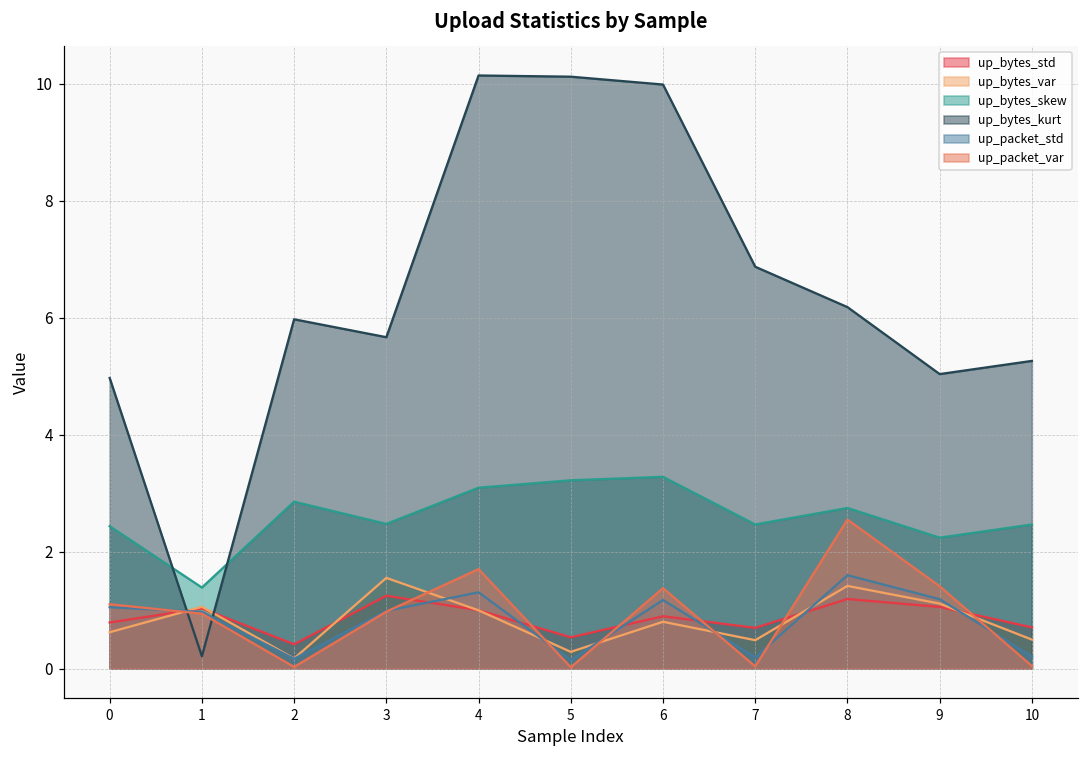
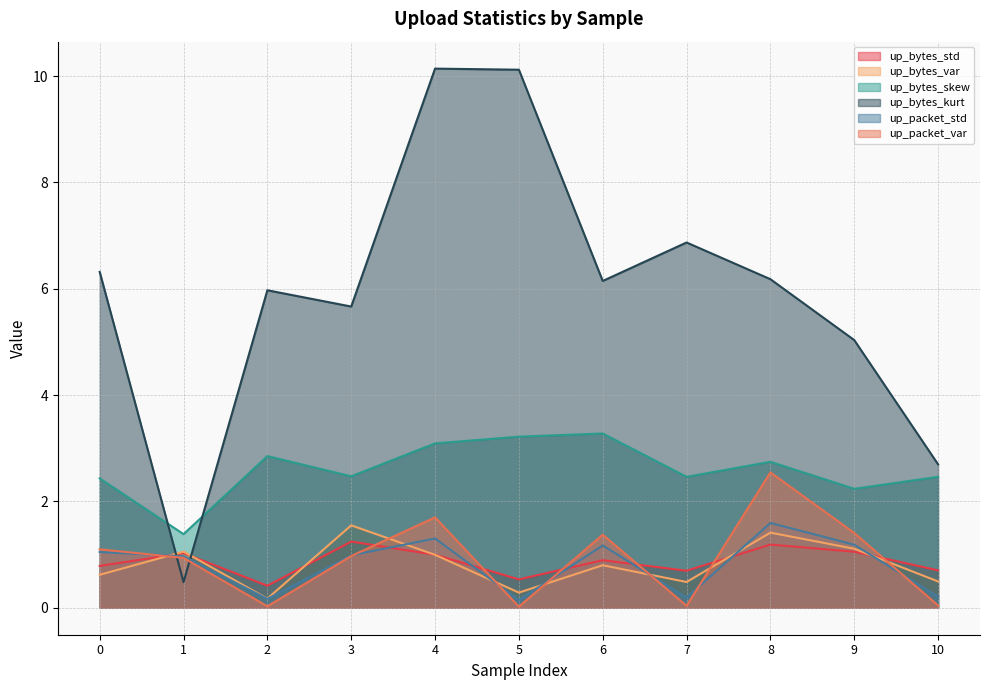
up_bytes_kurt, 0: 5.0 -> 6.3
up_bytes_kurt, 1: 0.2 -> 0.5
up_bytes_kurt, 6: 10.0 -> 6.1
up_bytes_kurt, 10: 5.3 -> 2.7
